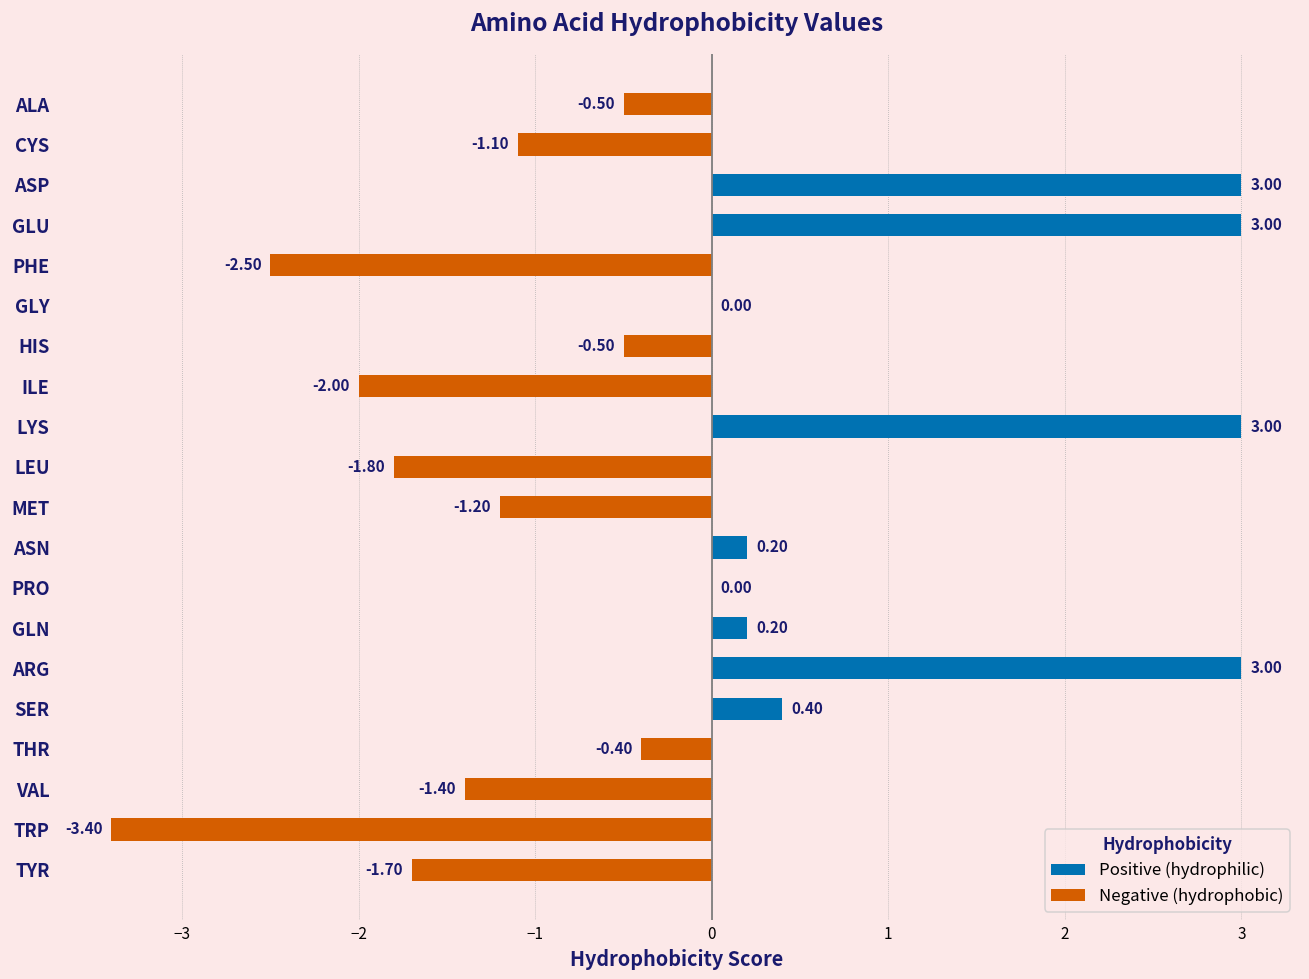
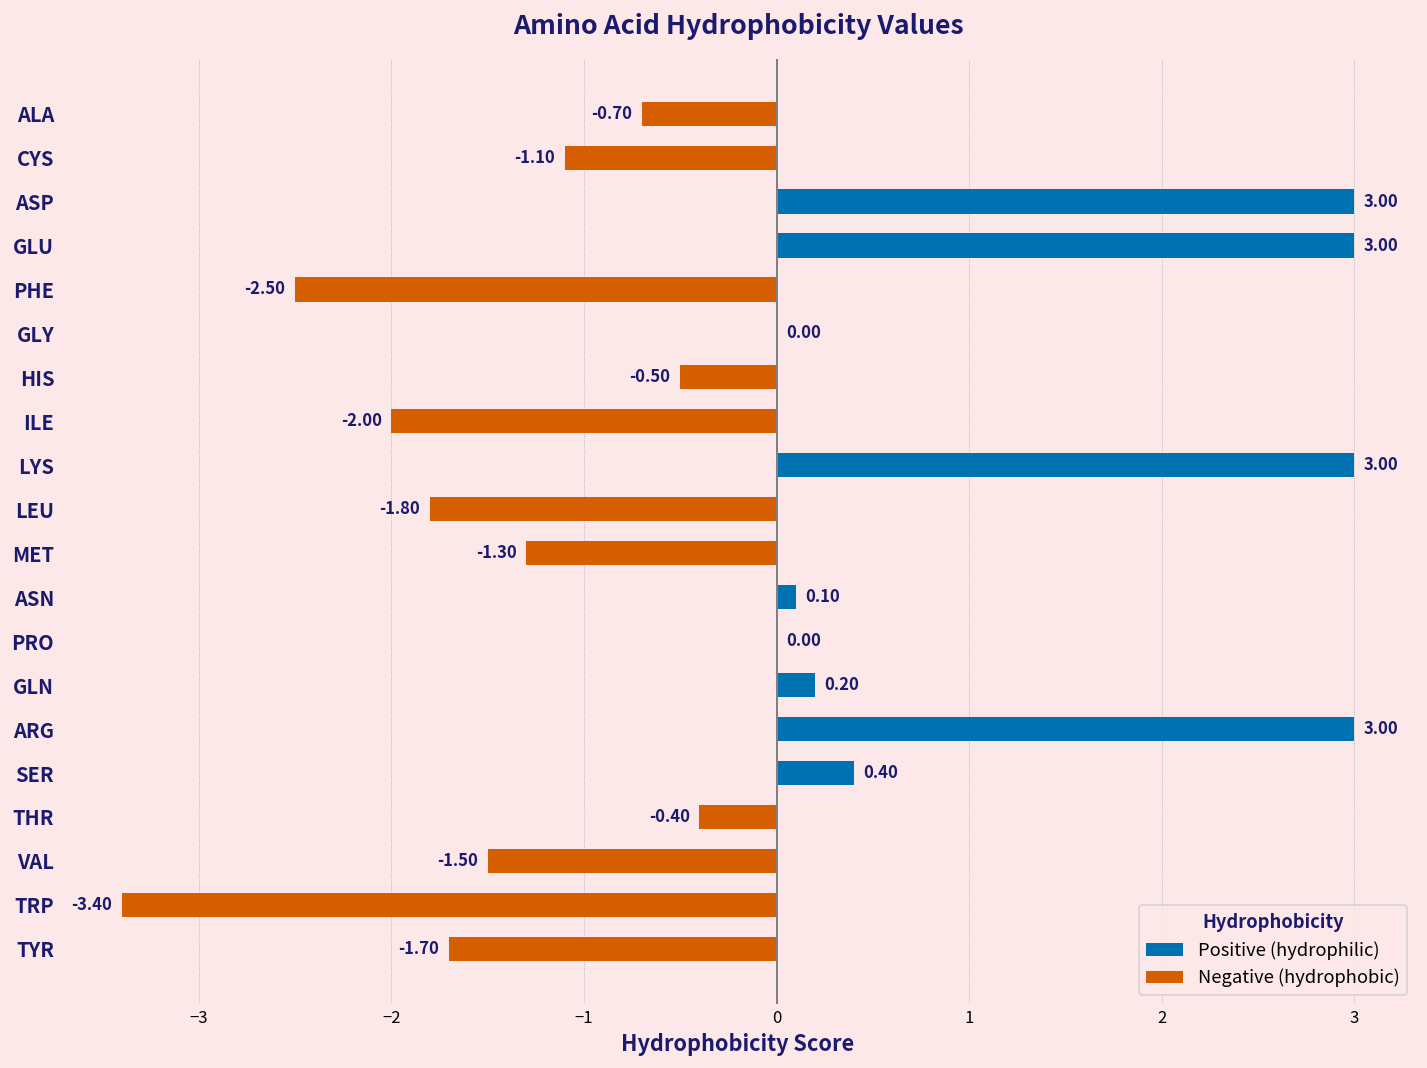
Negative (hydrophobic), ALA: -0.50 -> -0.70
Negative (hydrophobic), MET: -1.20 -> -1.30
Positive (hydrophilic), ASN: 0.20 -> 0.10
Negative (hydrophobic), VAL: -1.40 -> -1.50
